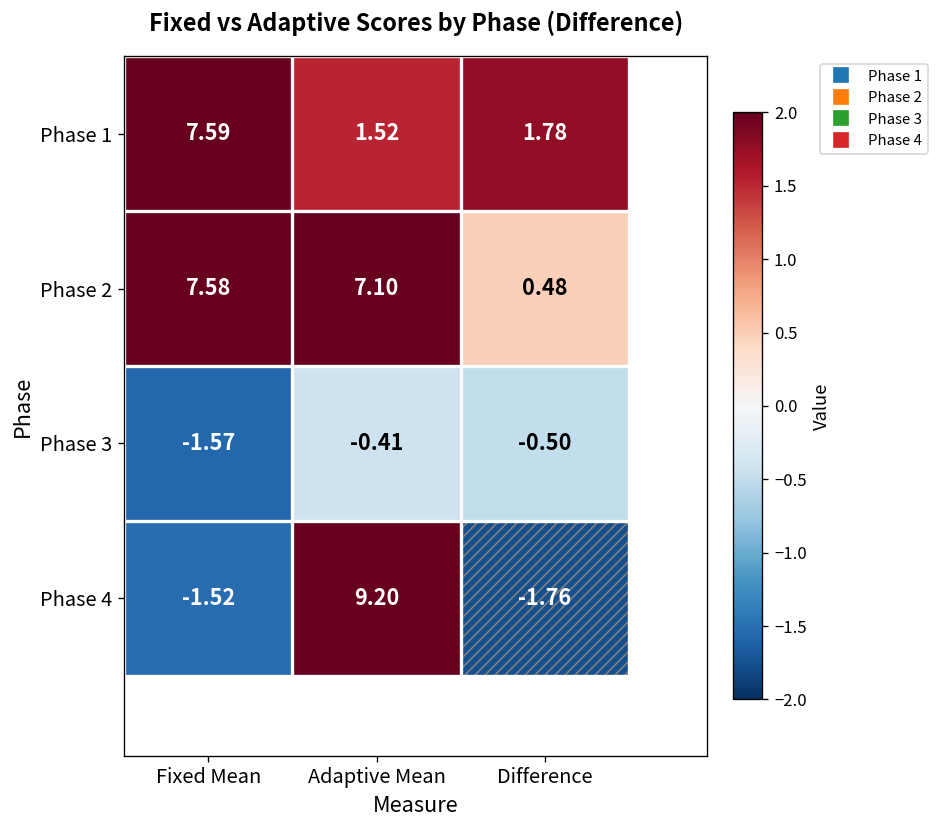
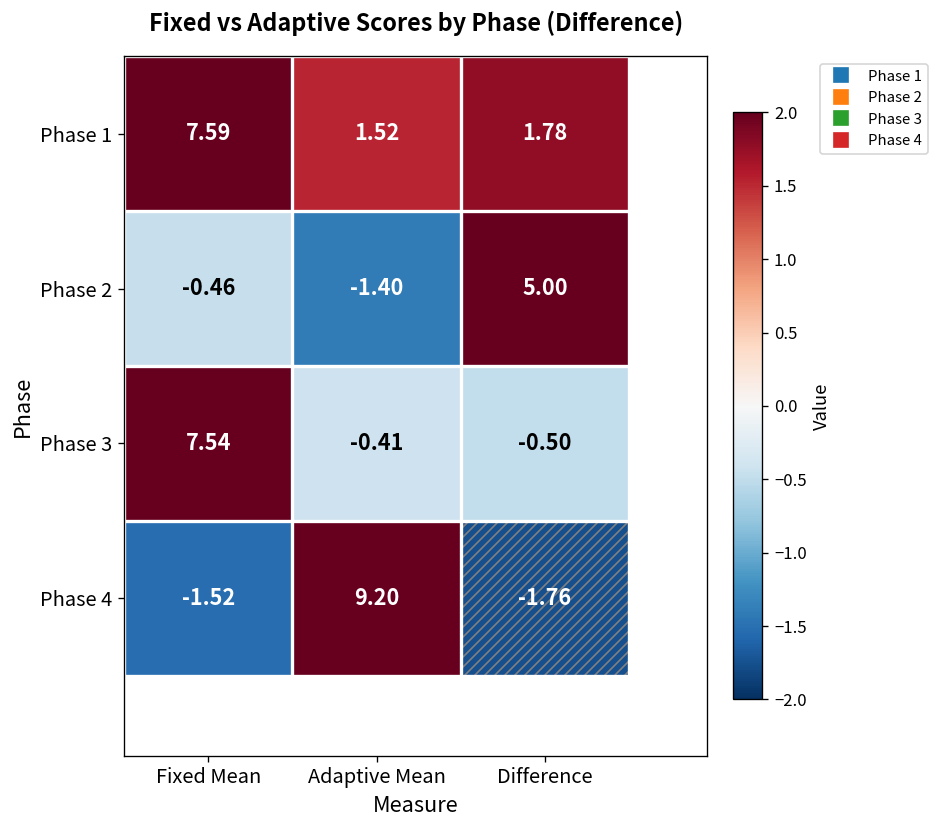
Phase 2, Fixed Mean: 7.58 -> -0.46
Phase 2, Adaptive Mean: 7.10 -> -1.40
Phase 2, Difference: 0.48 -> 5.00
Phase 3, Fixed Mean: -1.57 -> 7.54
